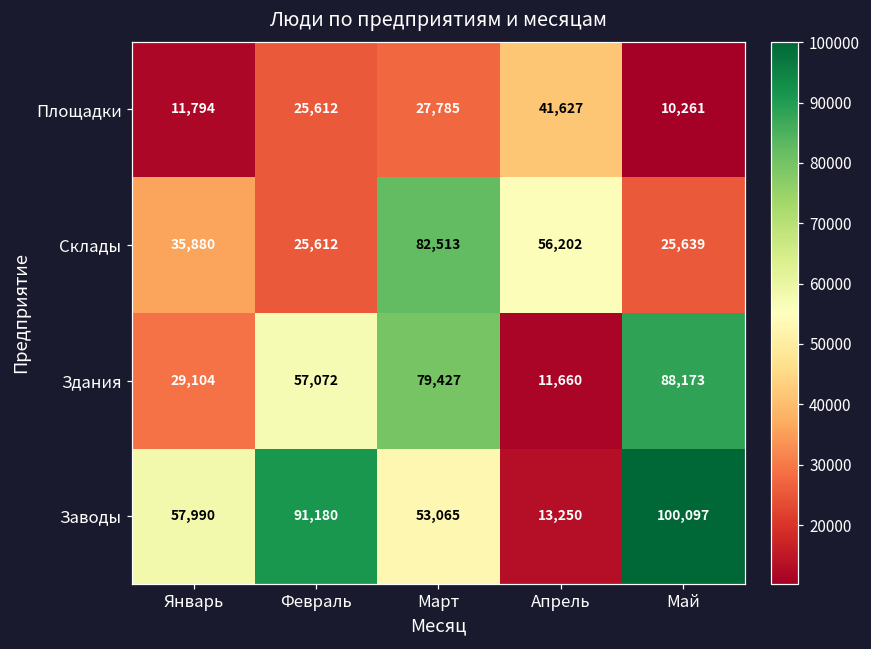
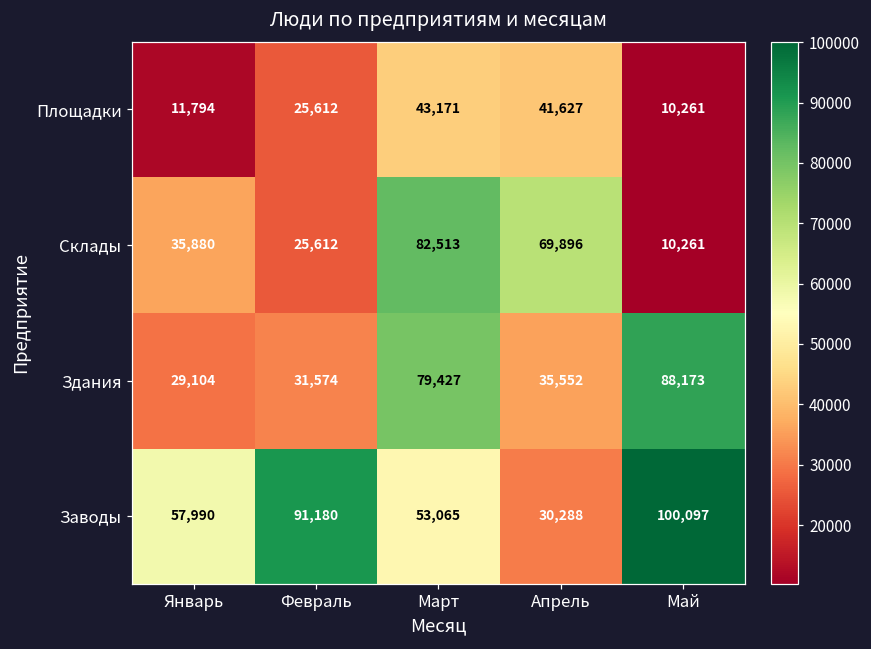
Площадки, Март: 27,785 -> 43,171
Склады, Апрель: 56,202 -> 69,896
Склады, Май: 25,639 -> 10,261
Здания, Февраль: 57,072 -> 31,574
Здания, Апрель: 11,660 -> 35,552
Заводы, Апрель: 13,250 -> 30,288
